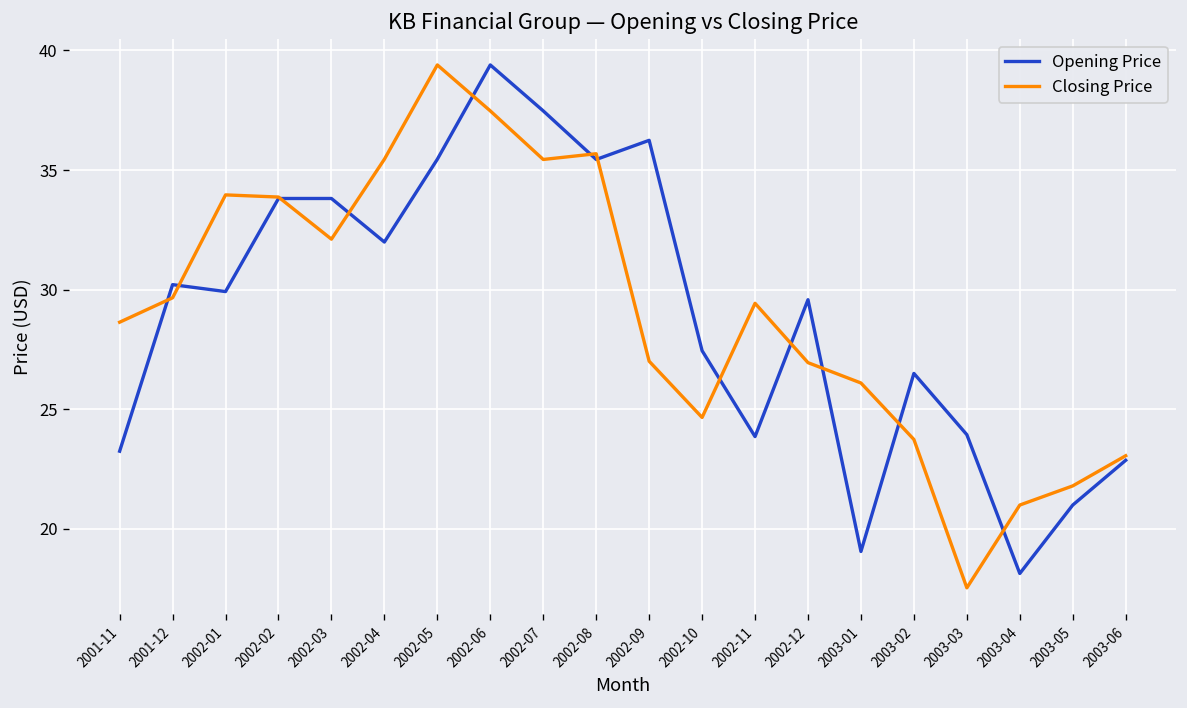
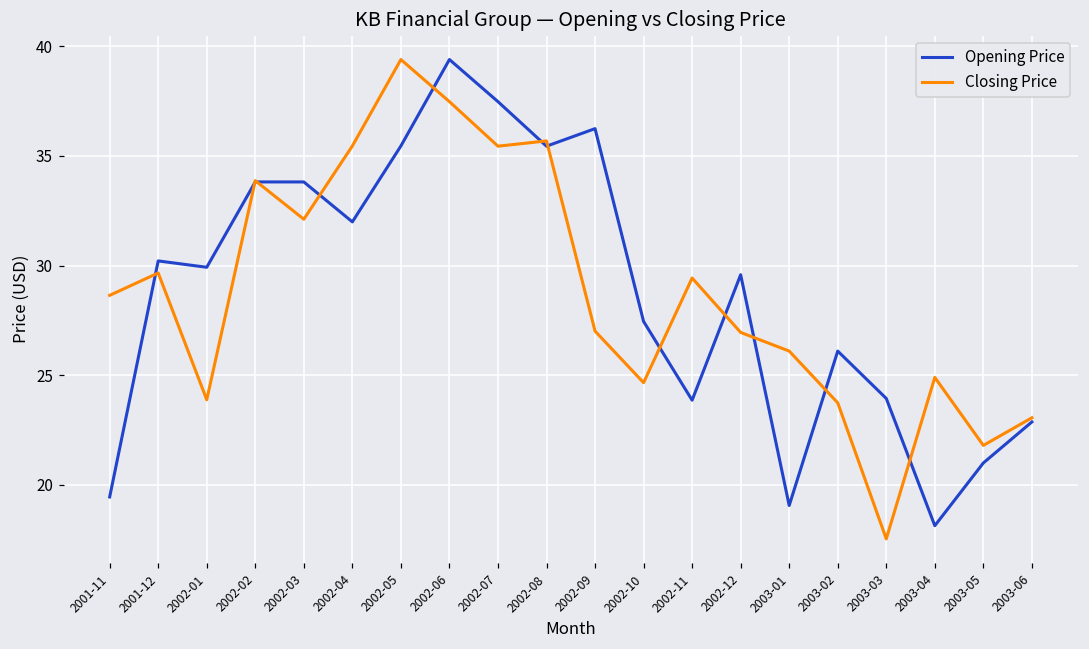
Opening Price, 2001-11: 23.3 -> 19.5
Closing Price, 2002-01: 34.0 -> 23.9
Opening Price, 2003-02: 26.5 -> 26.1
Closing Price, 2003-04: 21.0 -> 24.9
